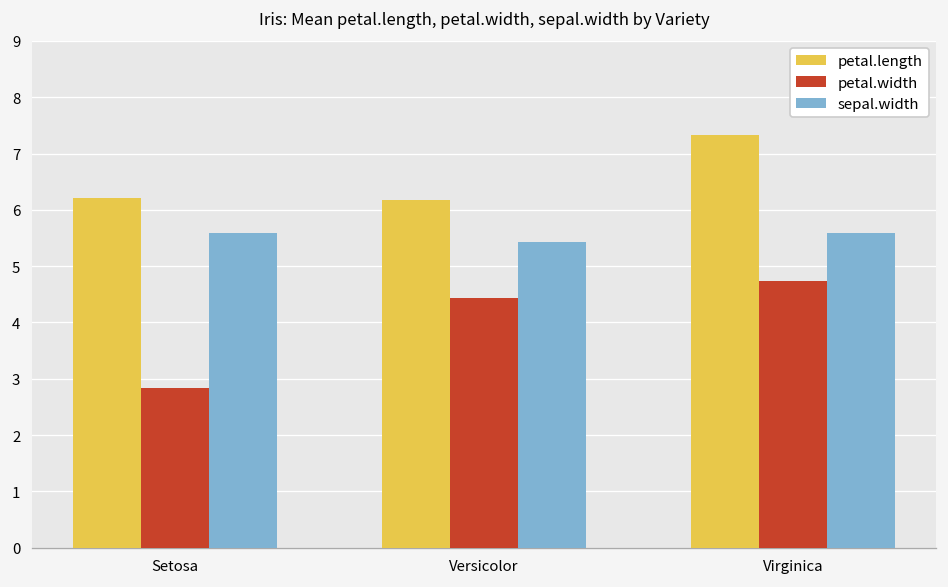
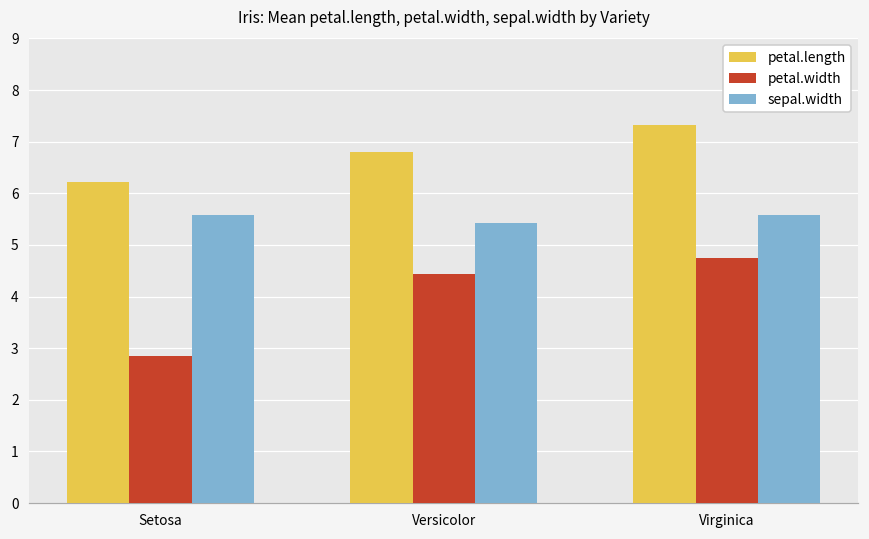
petal.length, Versicolor: 6.2 -> 6.8
